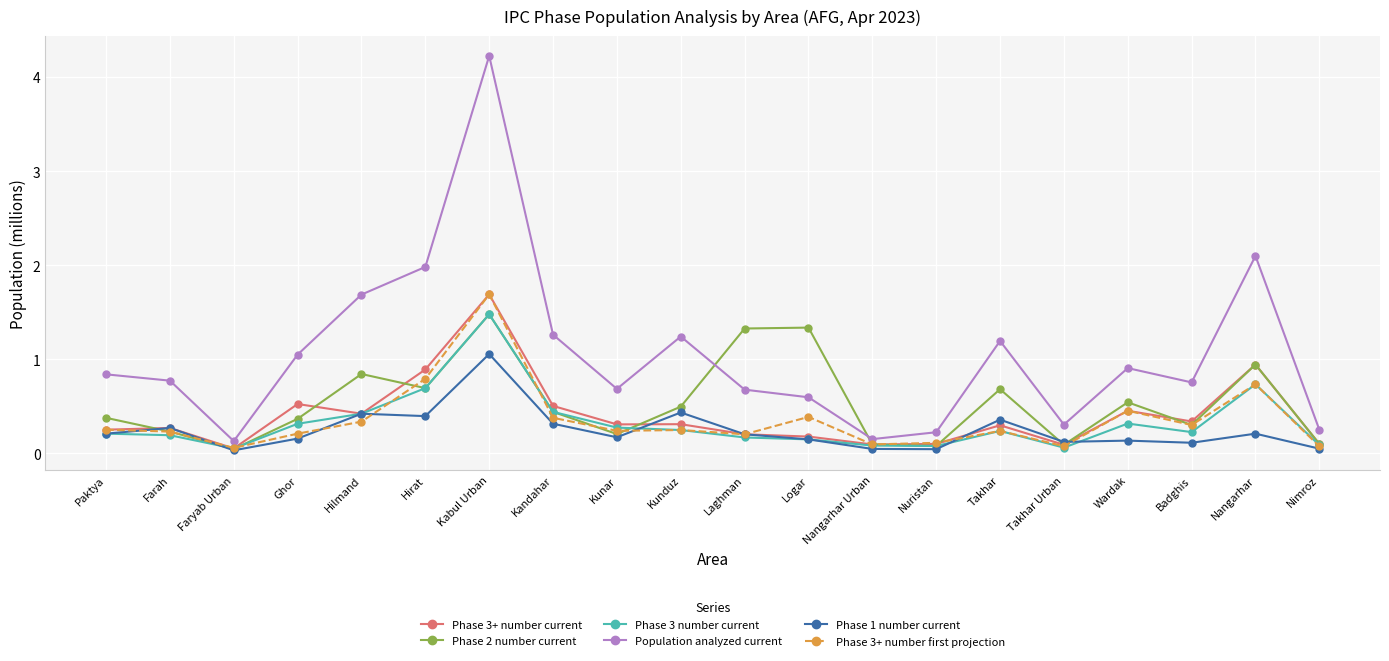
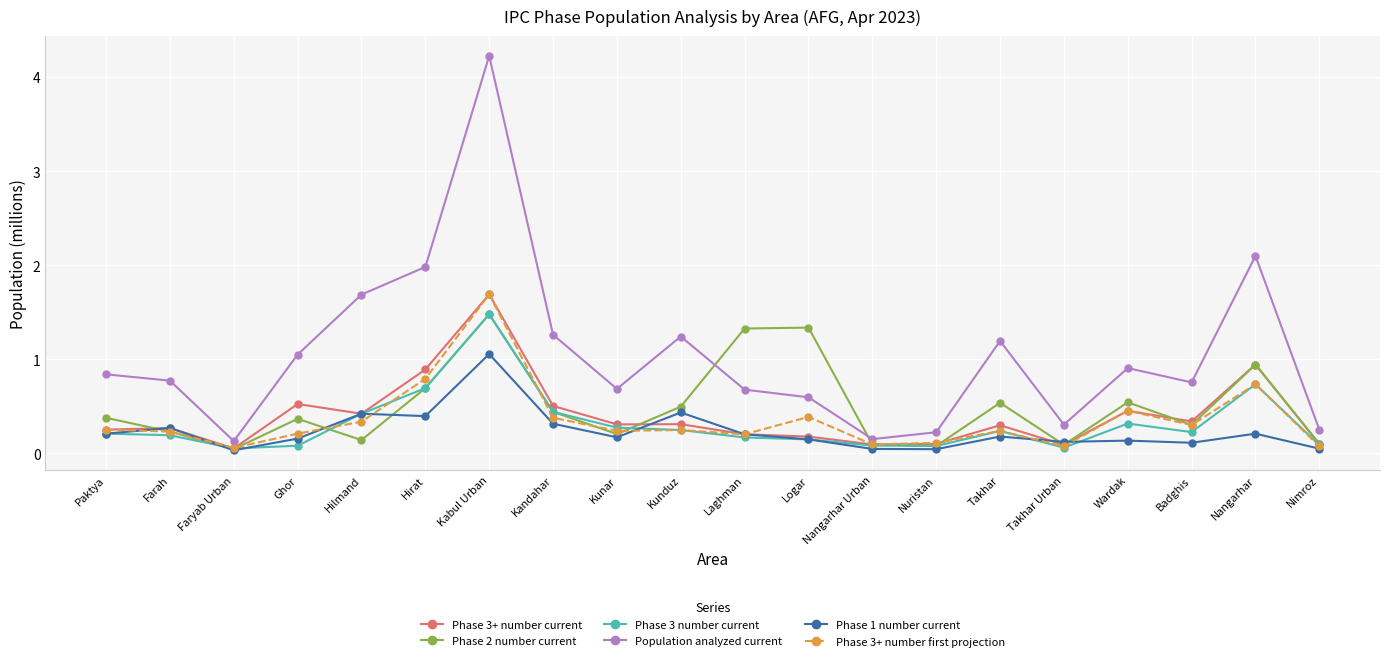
Phase 3 number current, Ghor: 0.3 -> 0.1
Phase 2 number current, Hilmand: 0.8 -> 0.1
Phase 2 number current, Takhar: 0.7 -> 0.5
Phase 1 number current, Takhar: 0.4 -> 0.2
